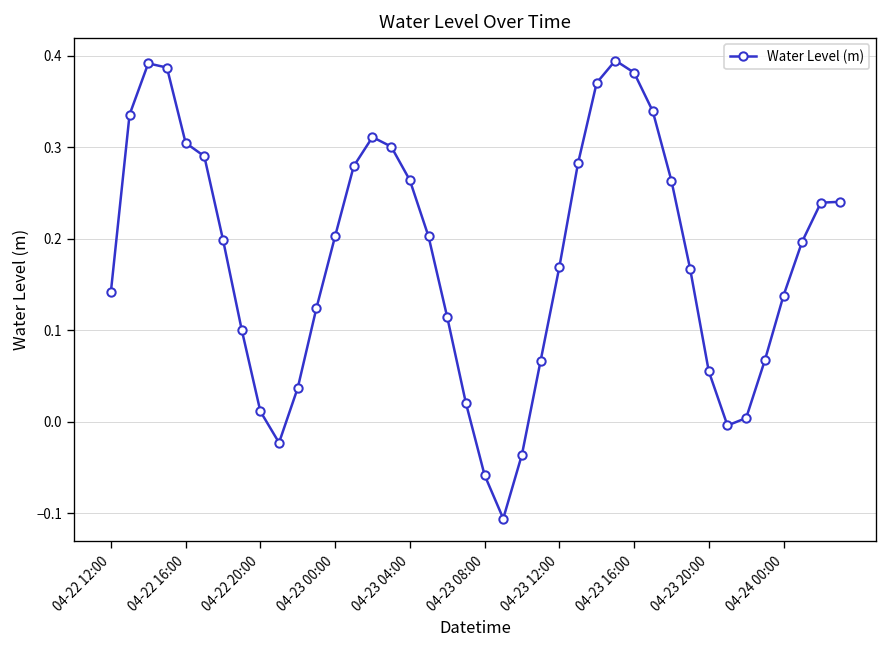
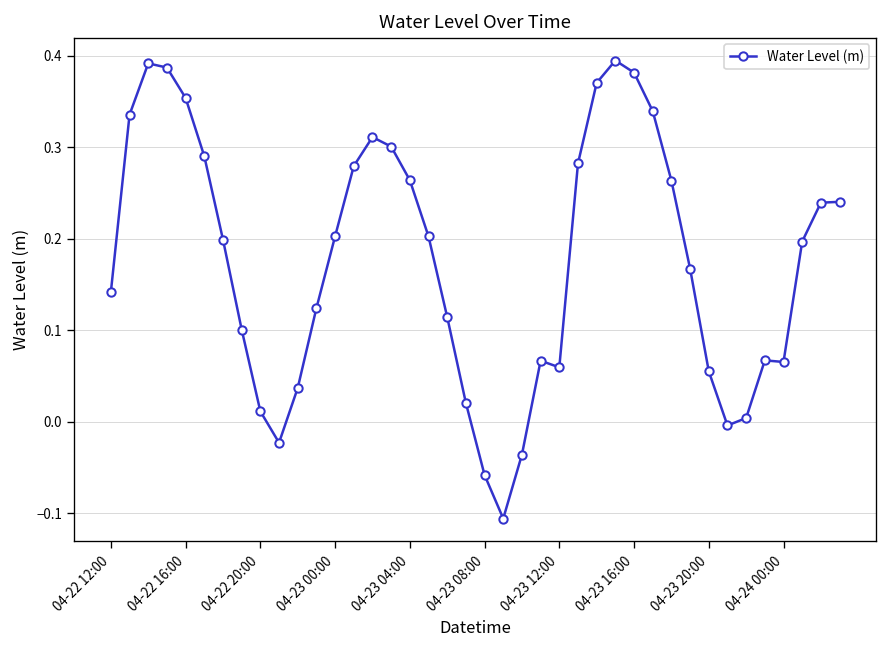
04-22 16:00: 0.30 -> 0.35
04-23 12:00: 0.17 -> 0.06
04-24 00:00: 0.14 -> 0.07
